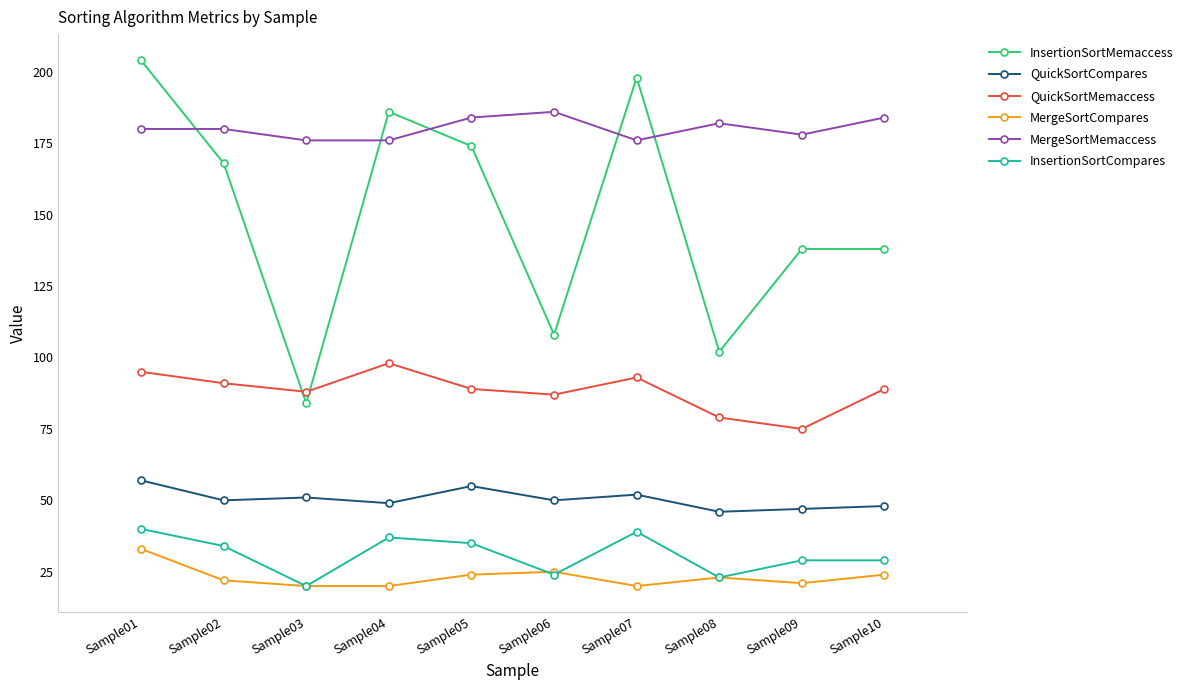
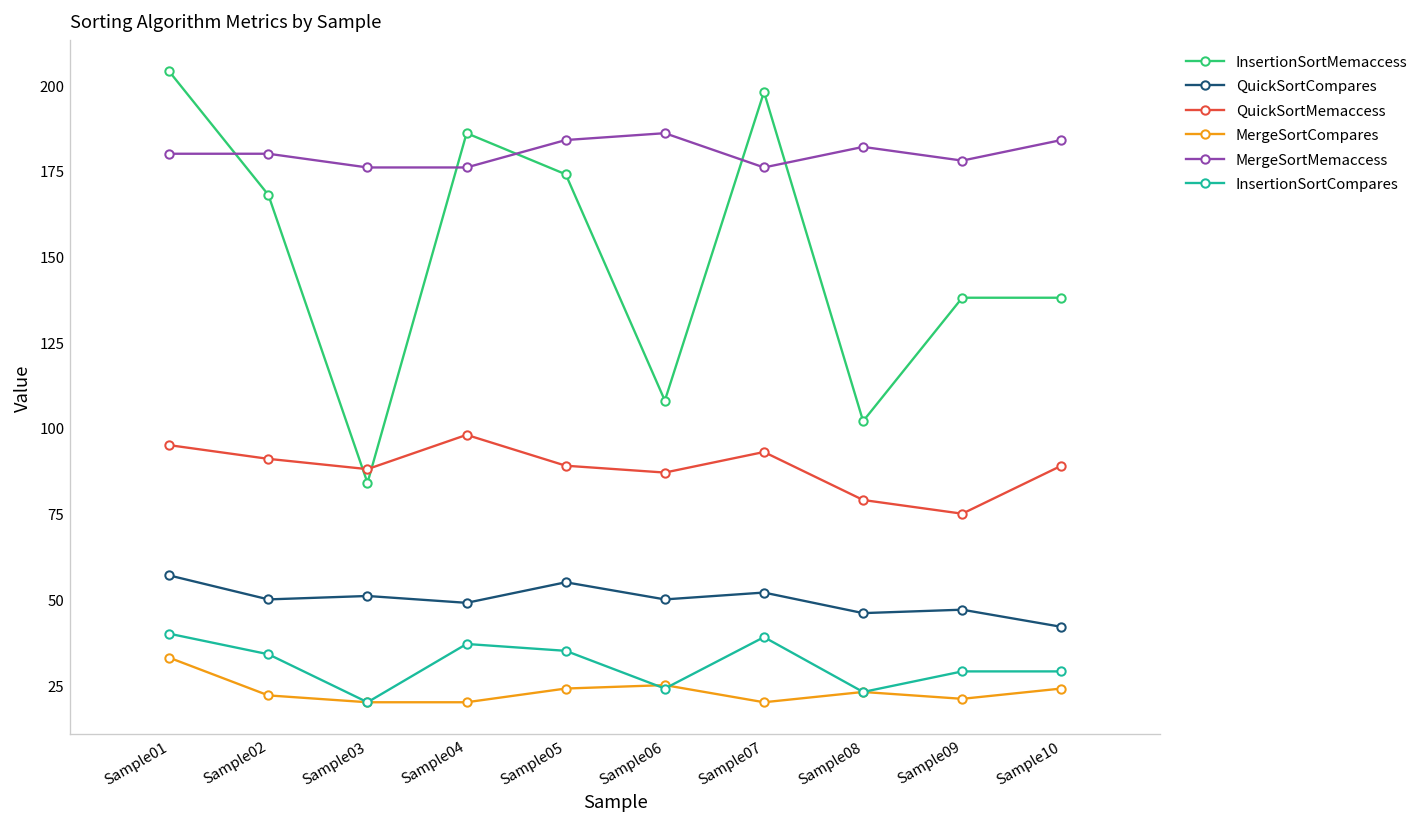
QuickSortCompares, Sample10: 48 -> 42
